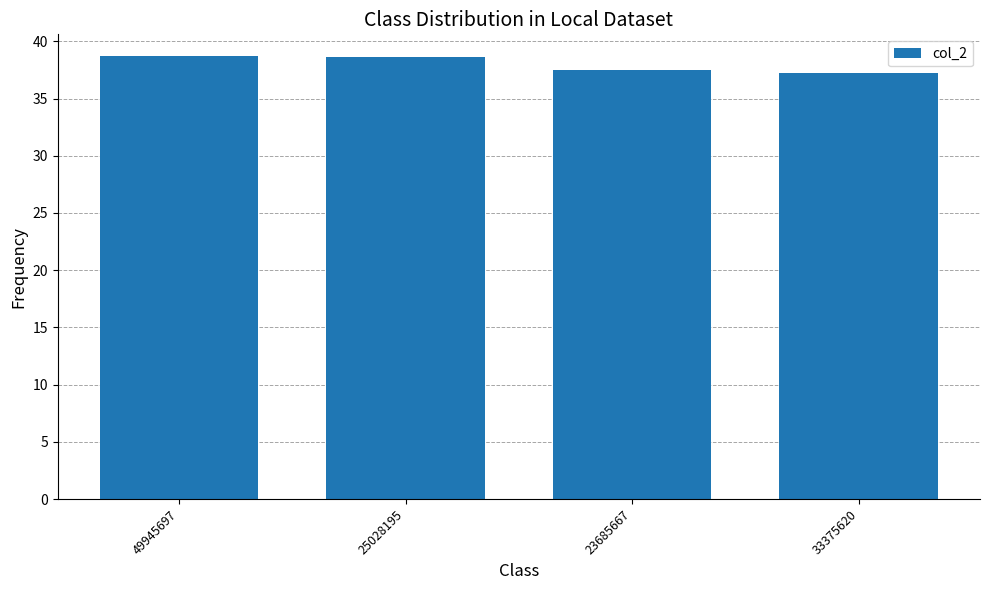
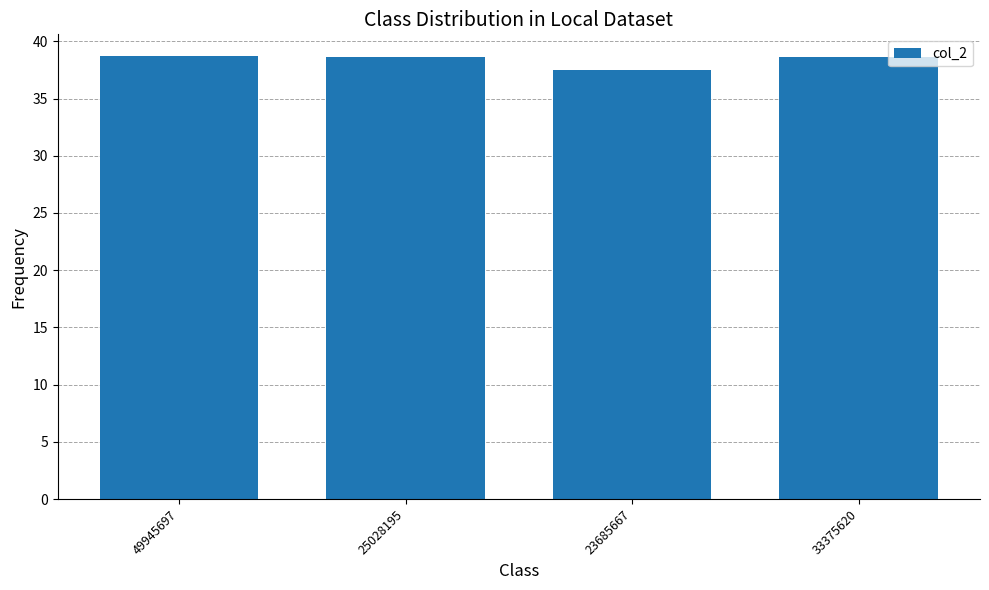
33375620: 37.2 -> 38.6
